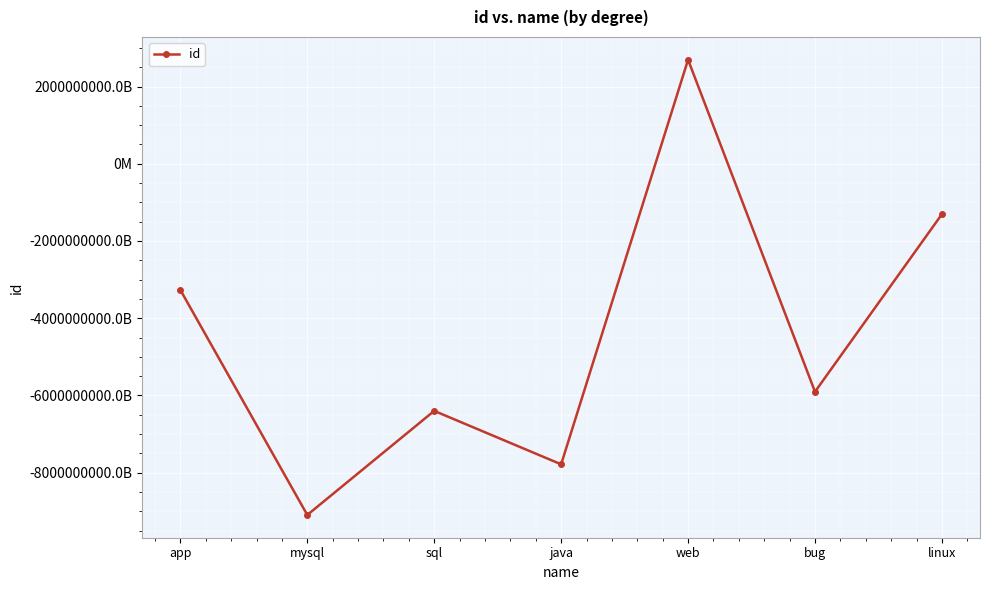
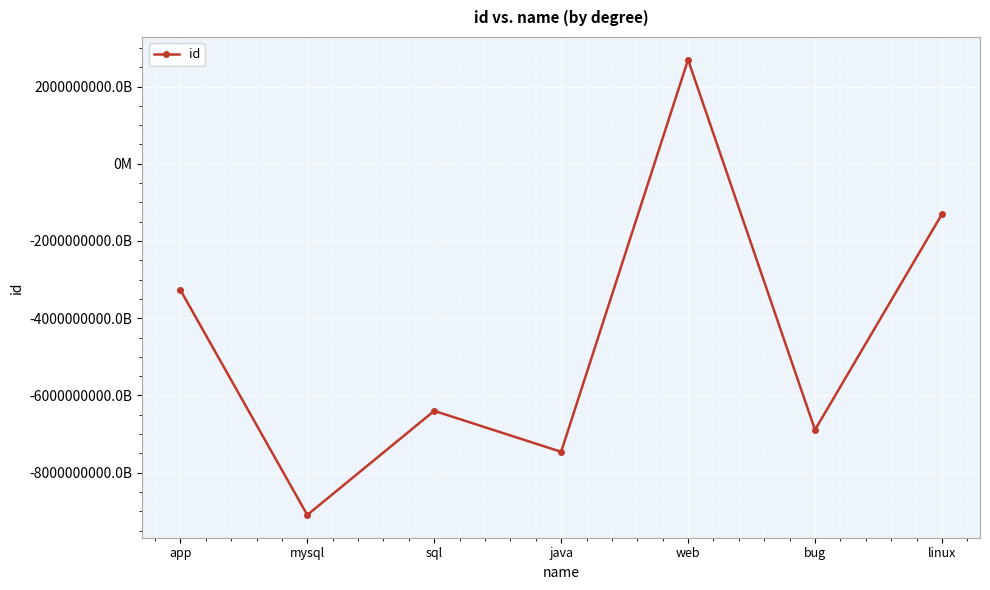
java: -7800000000000000000 -> -7500000000000000000
bug: -5900000000000000000 -> -6900000000000000000
